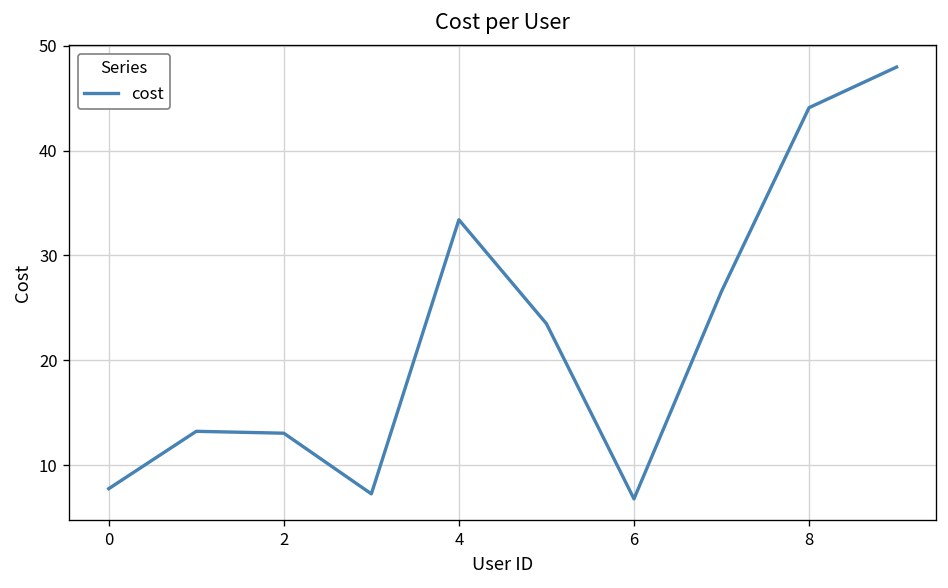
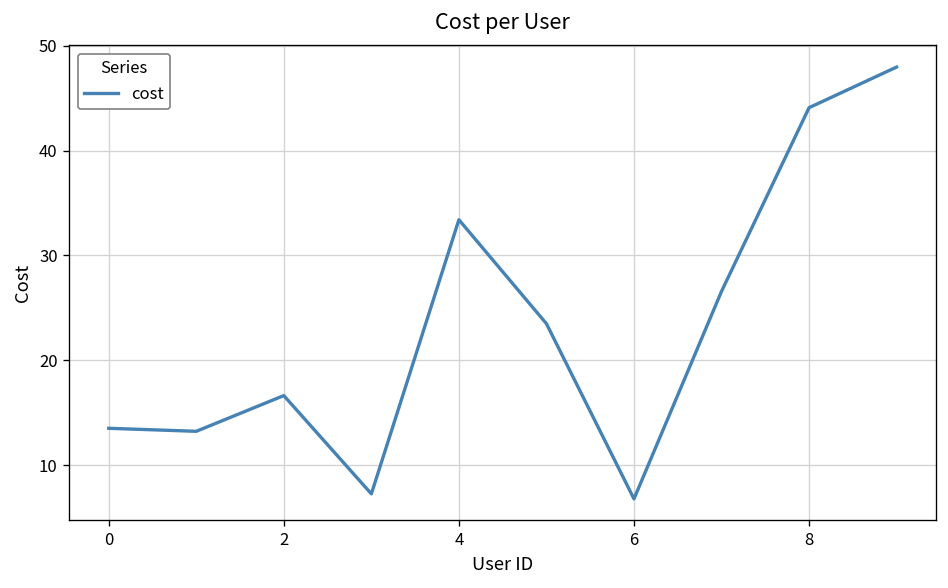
0: 8 -> 14
2: 13 -> 17
